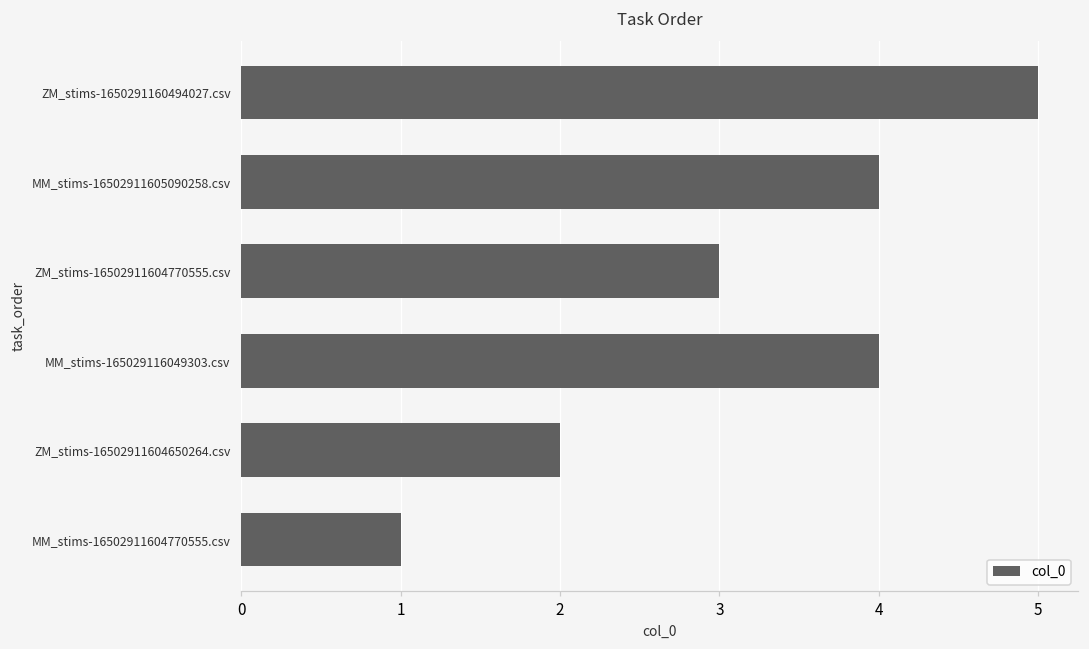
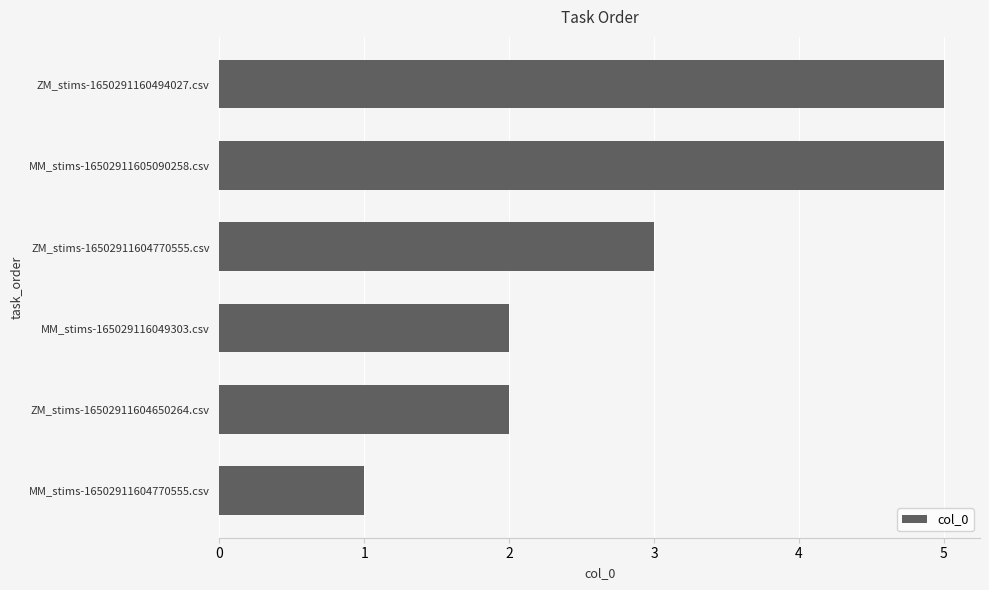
MM_stims-16502911605090258.csv: 4 -> 5
MM_stims-165029116049303.csv: 4 -> 2
